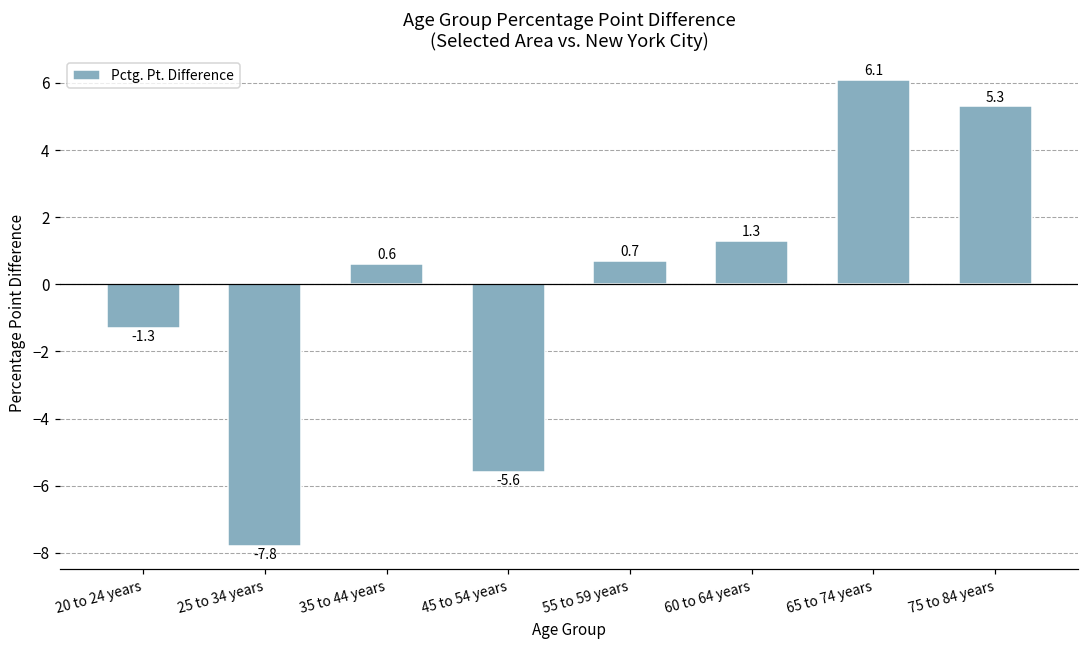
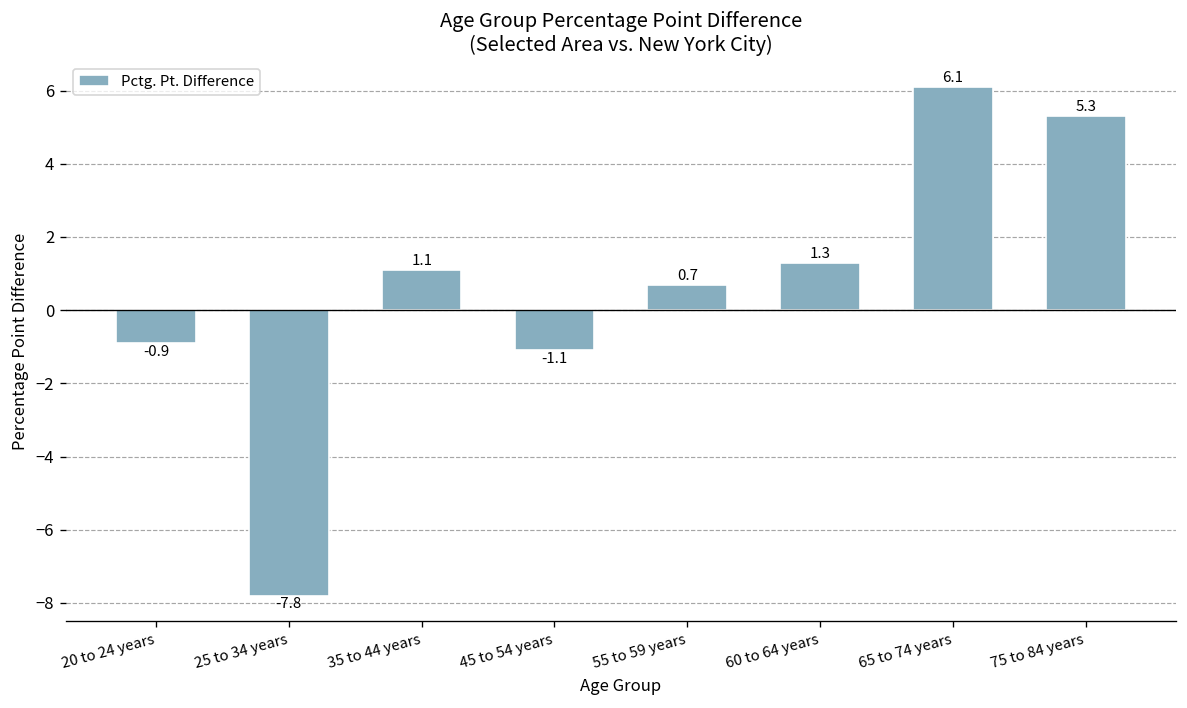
20 to 24 years: -1.3 -> -0.9
35 to 44 years: 0.6 -> 1.1
45 to 54 years: -5.6 -> -1.1
